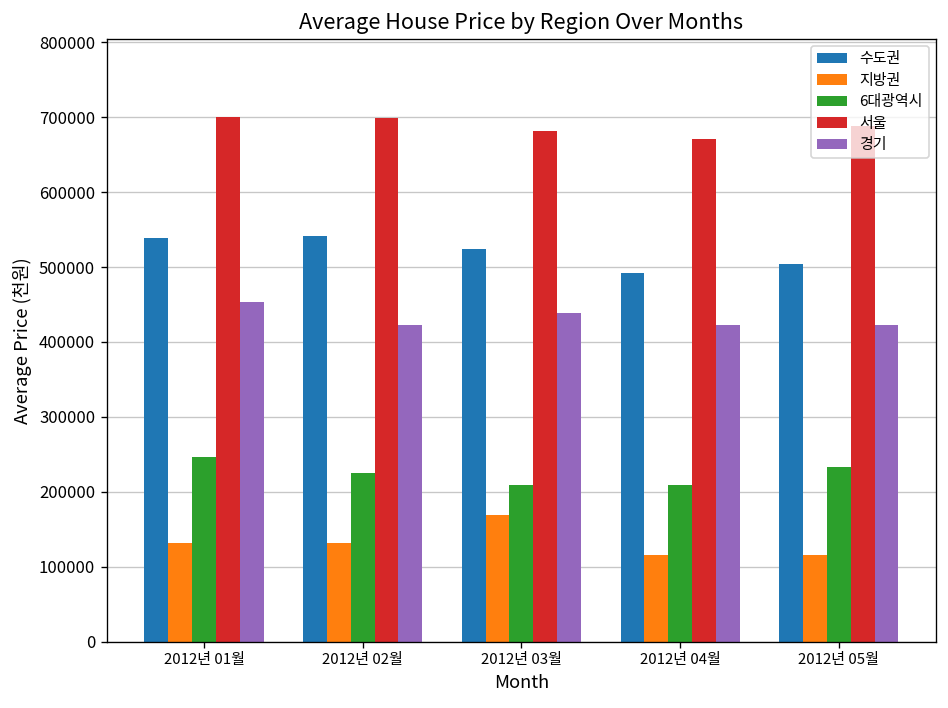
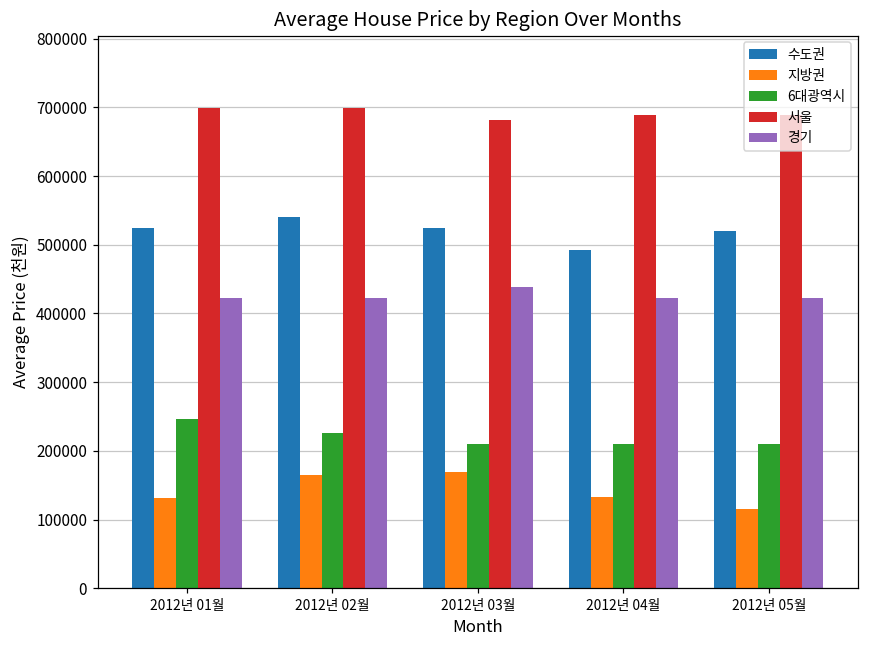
수도권, 2012년 01월: 540000 -> 520000
경기, 2012년 01월: 450000 -> 420000
지방권, 2012년 02월: 130000 -> 160000
지방권, 2012년 04월: 120000 -> 130000
서울, 2012년 04월: 670000 -> 690000
수도권, 2012년 05월: 500000 -> 520000
6대광역시, 2012년 05월: 230000 -> 210000
